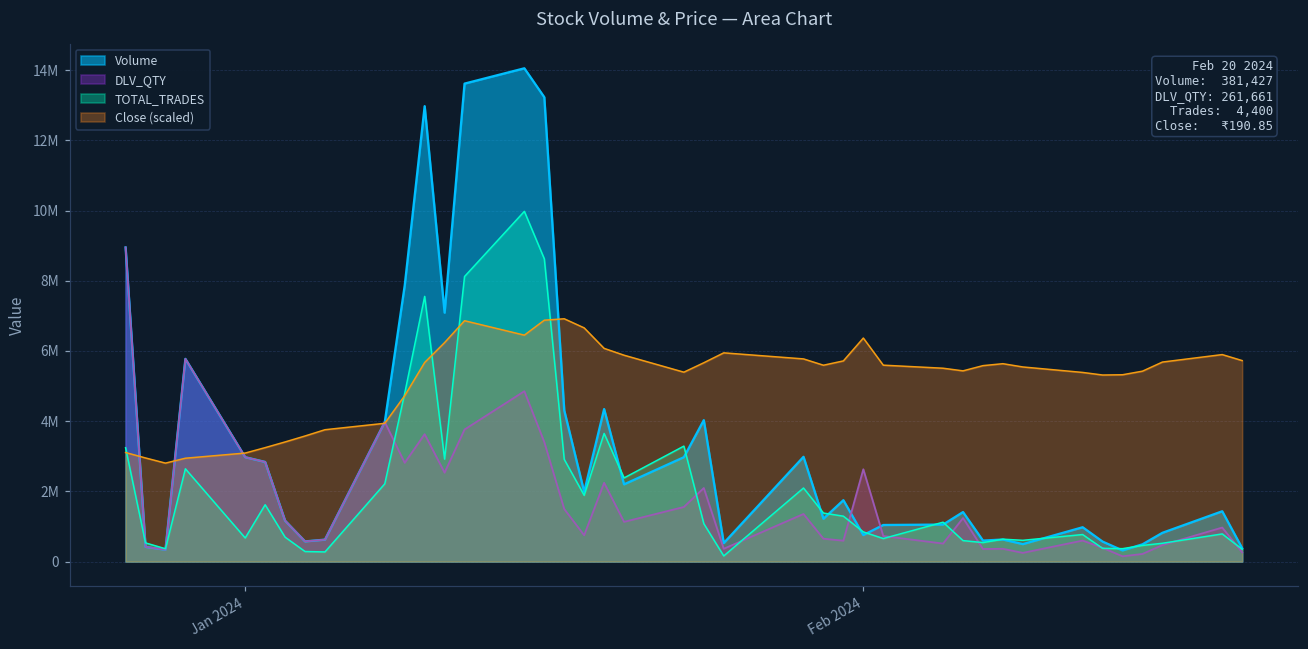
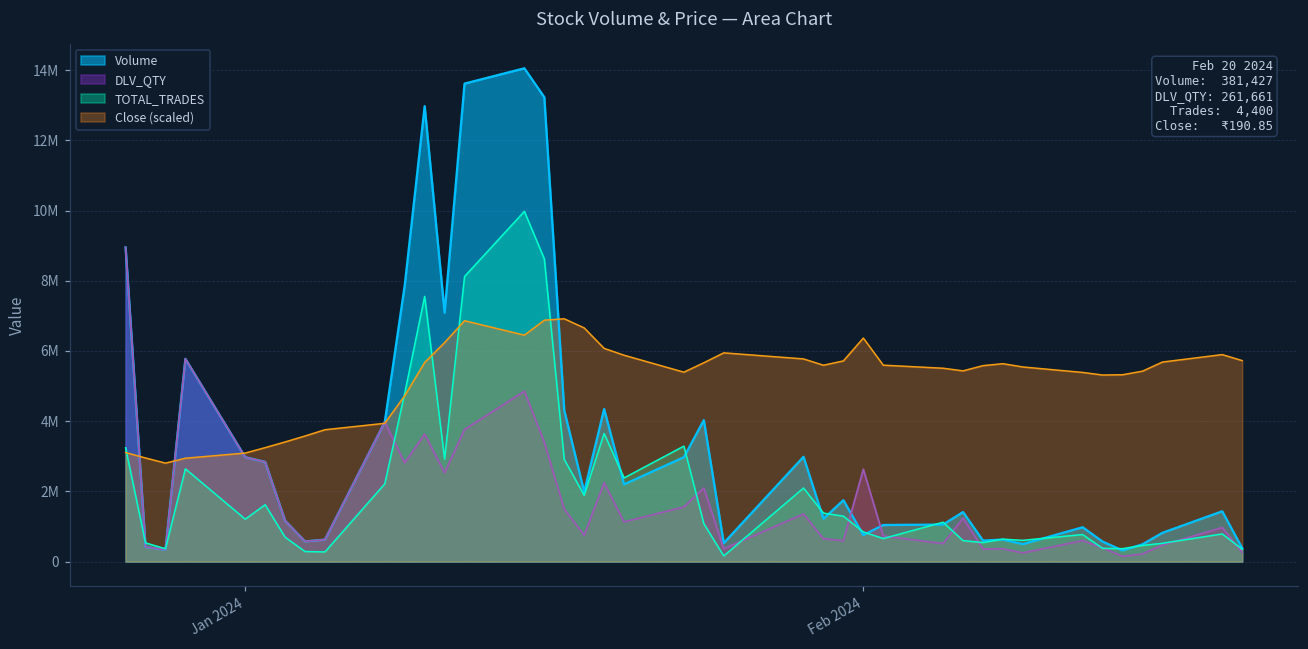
TOTAL_TRADES, Jan 2024: 700000 -> 1200000
